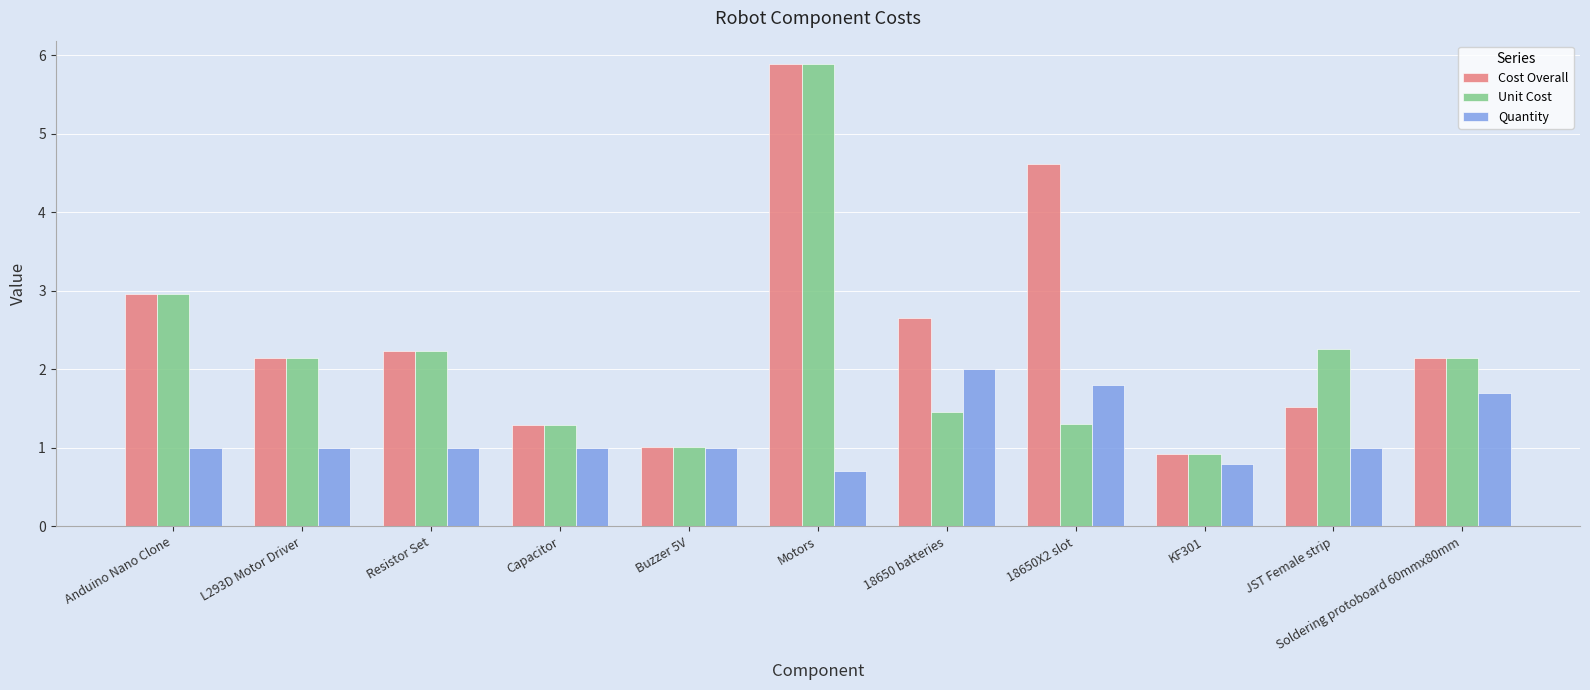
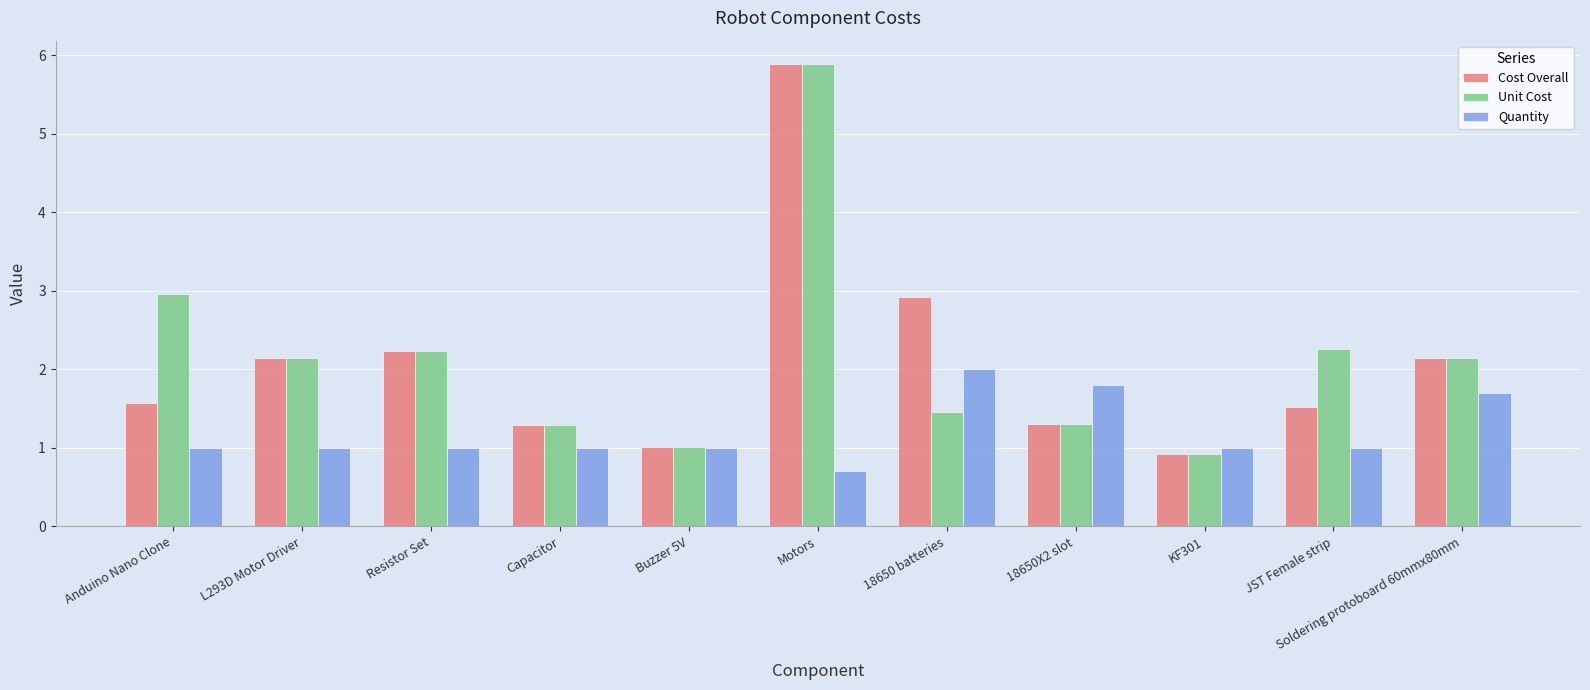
Cost Overall, Anduino Nano Clone: 3.0 -> 1.6
Cost Overall, 18650 batteries: 2.7 -> 2.9
Cost Overall, 18650X2 slot: 4.6 -> 1.3
Quantity, KF301: 0.8 -> 1.0
